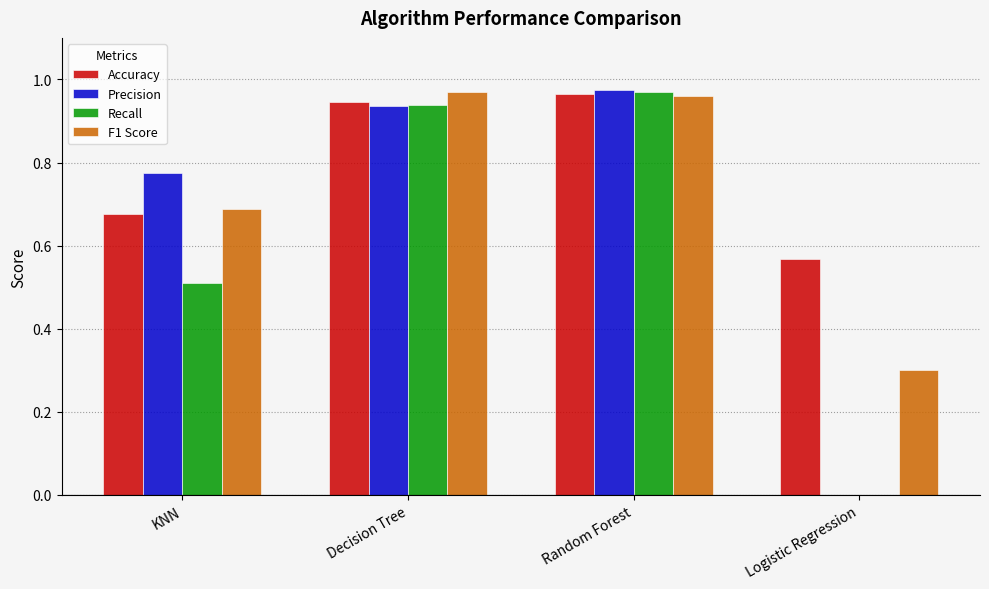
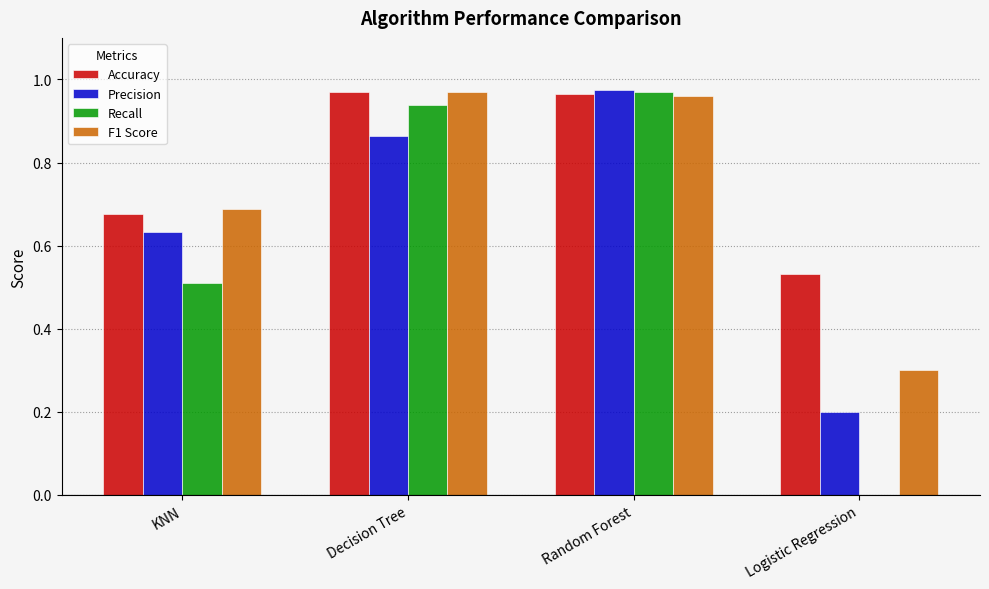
Precision, KNN: 0.78 -> 0.63
Accuracy, Decision Tree: 0.95 -> 0.97
Precision, Decision Tree: 0.94 -> 0.86
Accuracy, Logistic Regression: 0.57 -> 0.53
Precision, Logistic Regression: 0.0 -> 0.2
